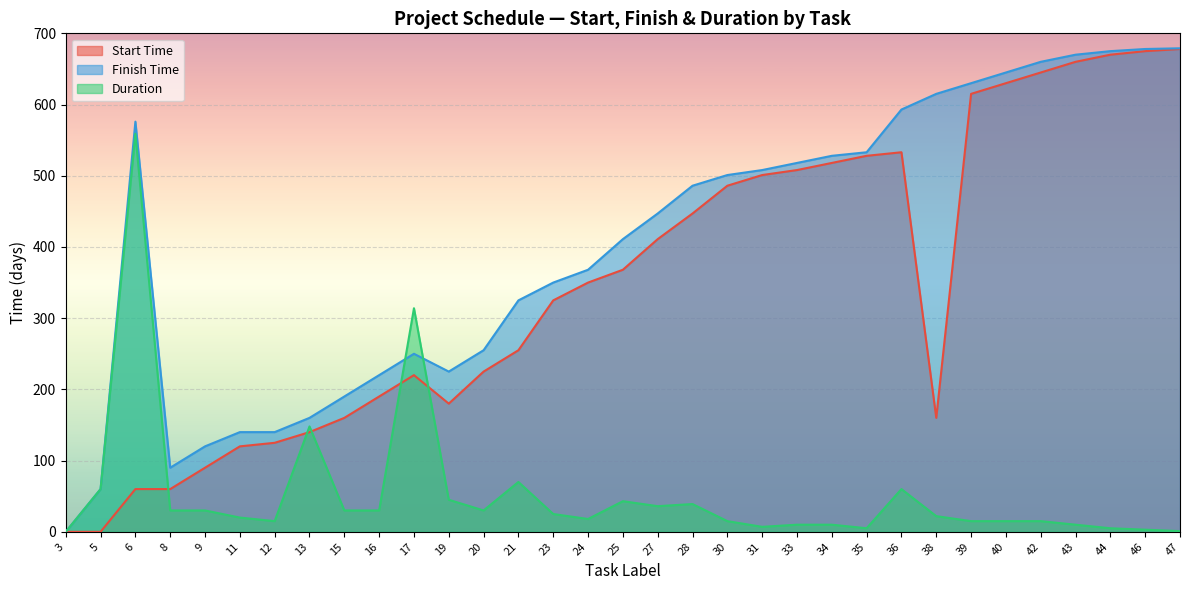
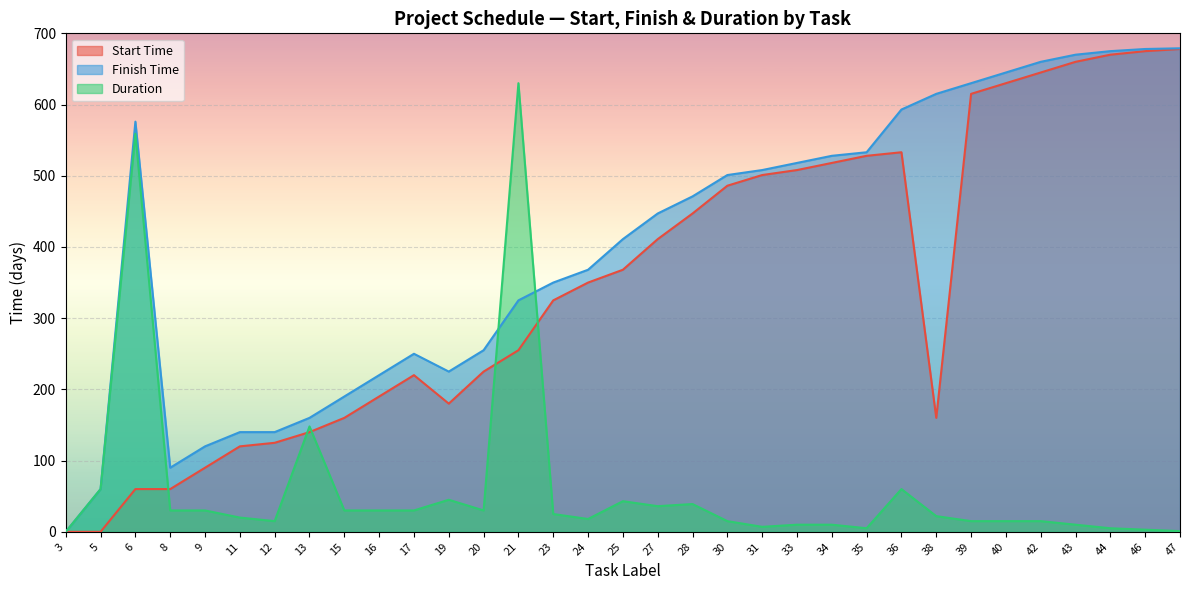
Duration, 17: 310 -> 30
Duration, 21: 70 -> 630
Finish Time, 28: 490 -> 470
